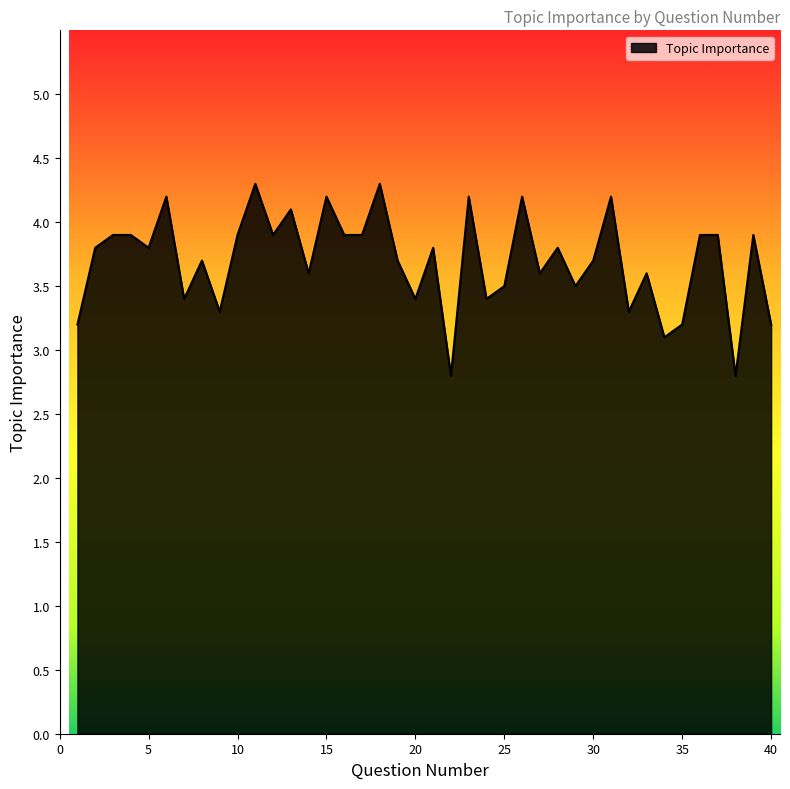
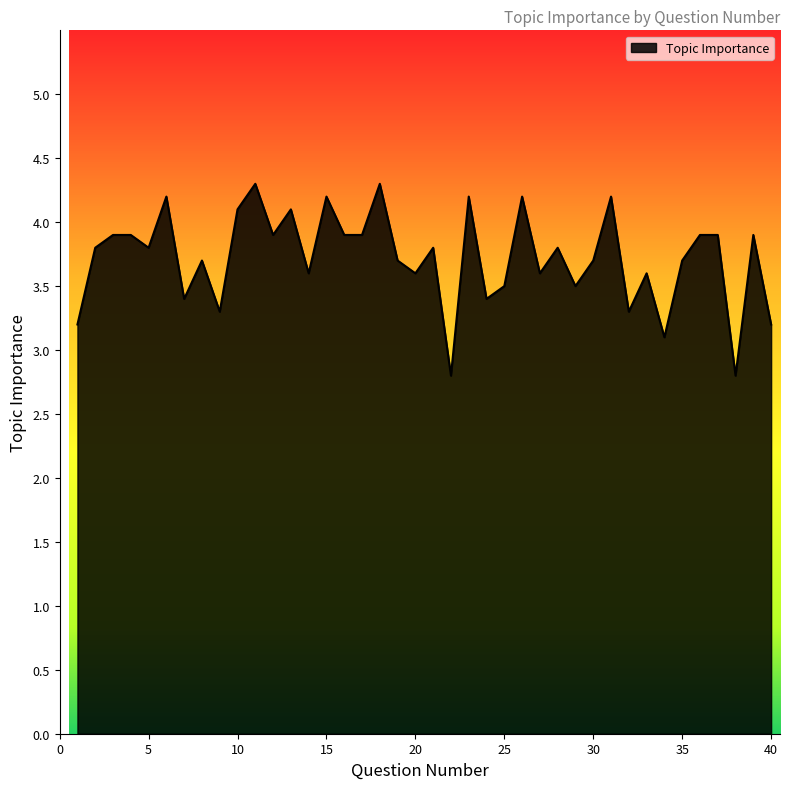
10: 3.9 -> 4.1
20: 3.4 -> 3.6
35: 3.2 -> 3.7
